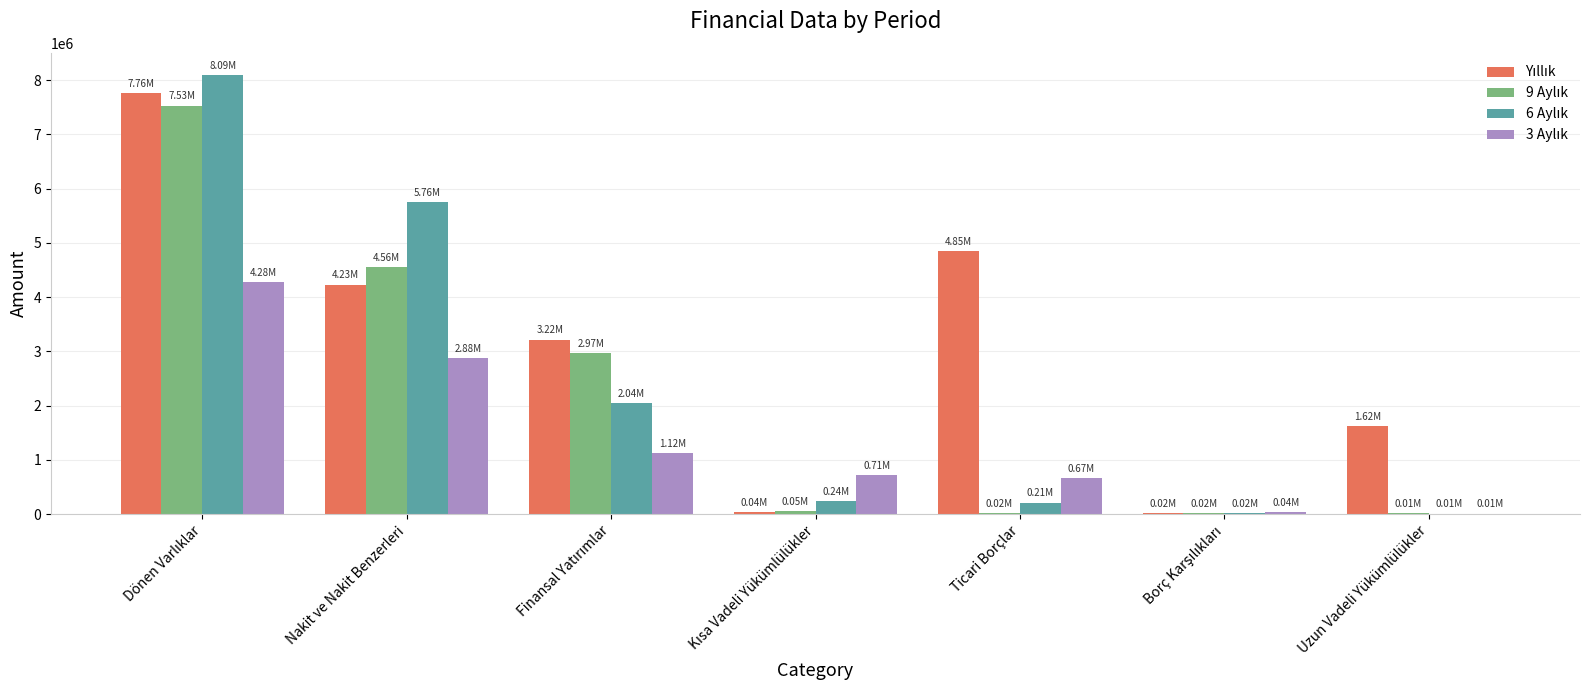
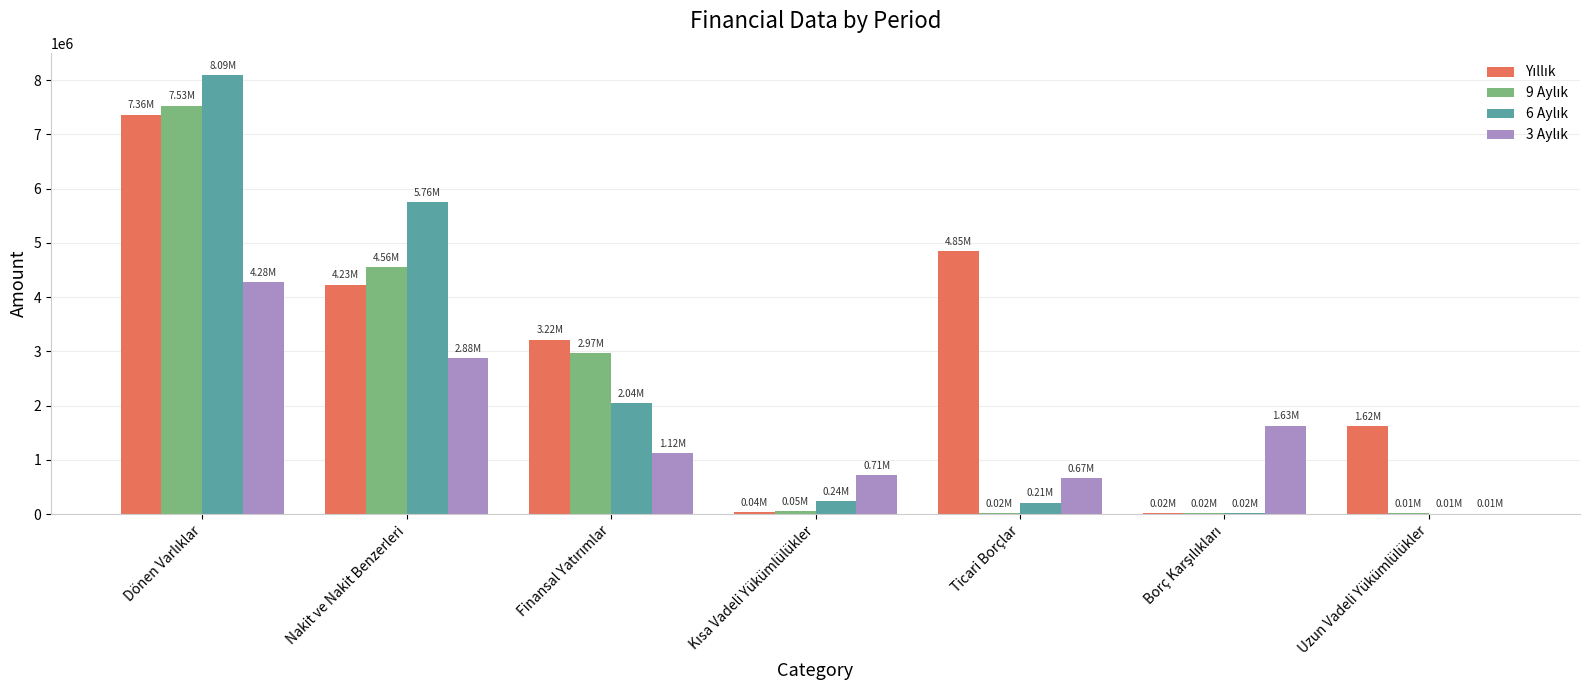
Yıllık, Dönen Varlıklar: 7.76M -> 7.36M
3 Aylık, Borç Karşılıkları: 0.04M -> 1.63M
